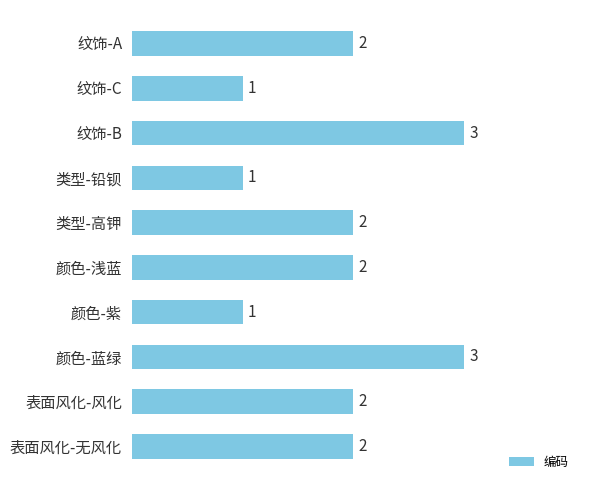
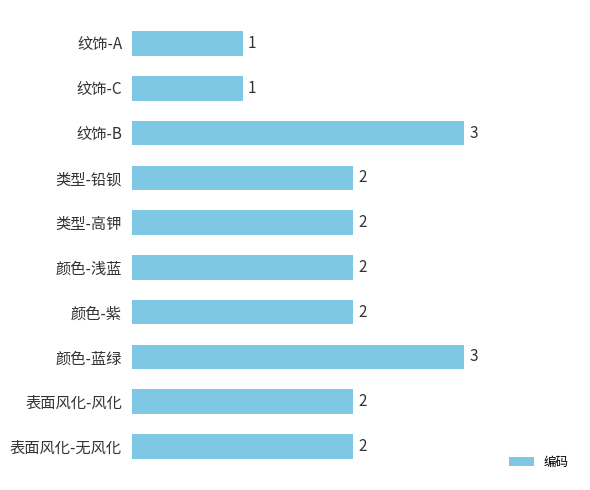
纹饰-A: 2 -> 1
类型-铅钡: 1 -> 2
颜色-紫: 1 -> 2
